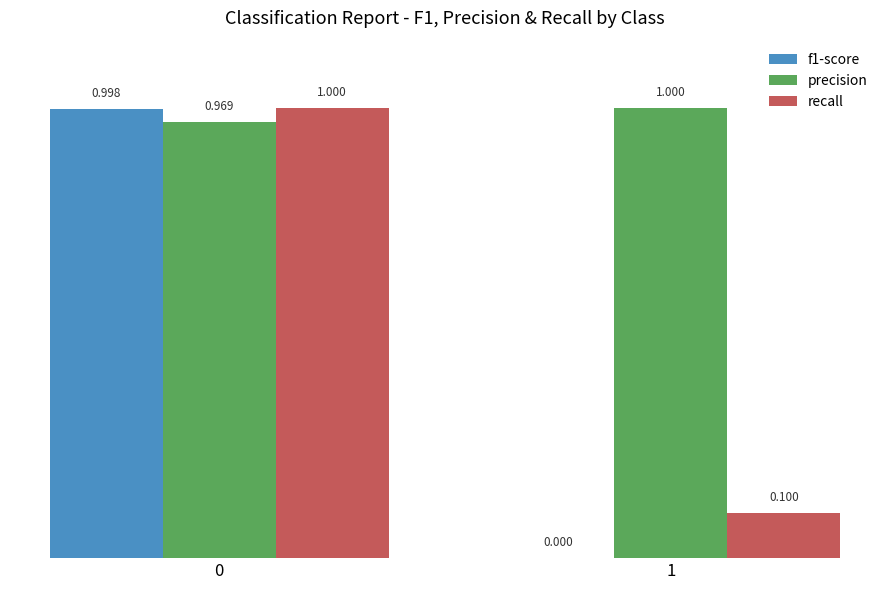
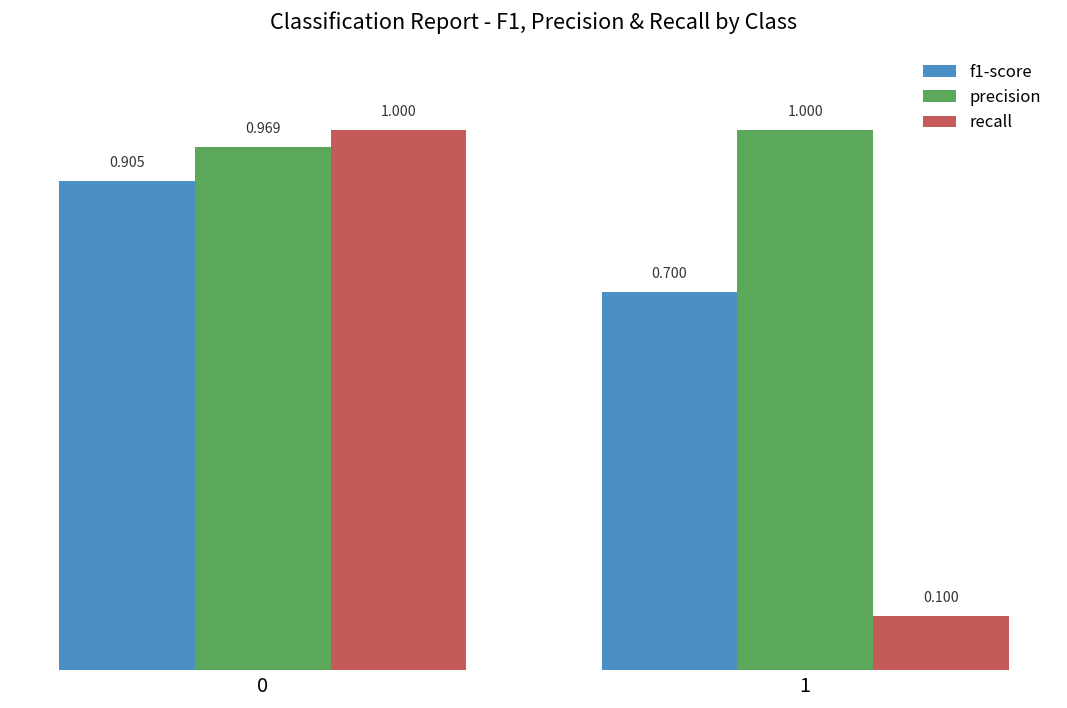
f1-score, 0: 0.998 -> 0.905
f1-score, 1: 0.000 -> 0.700
